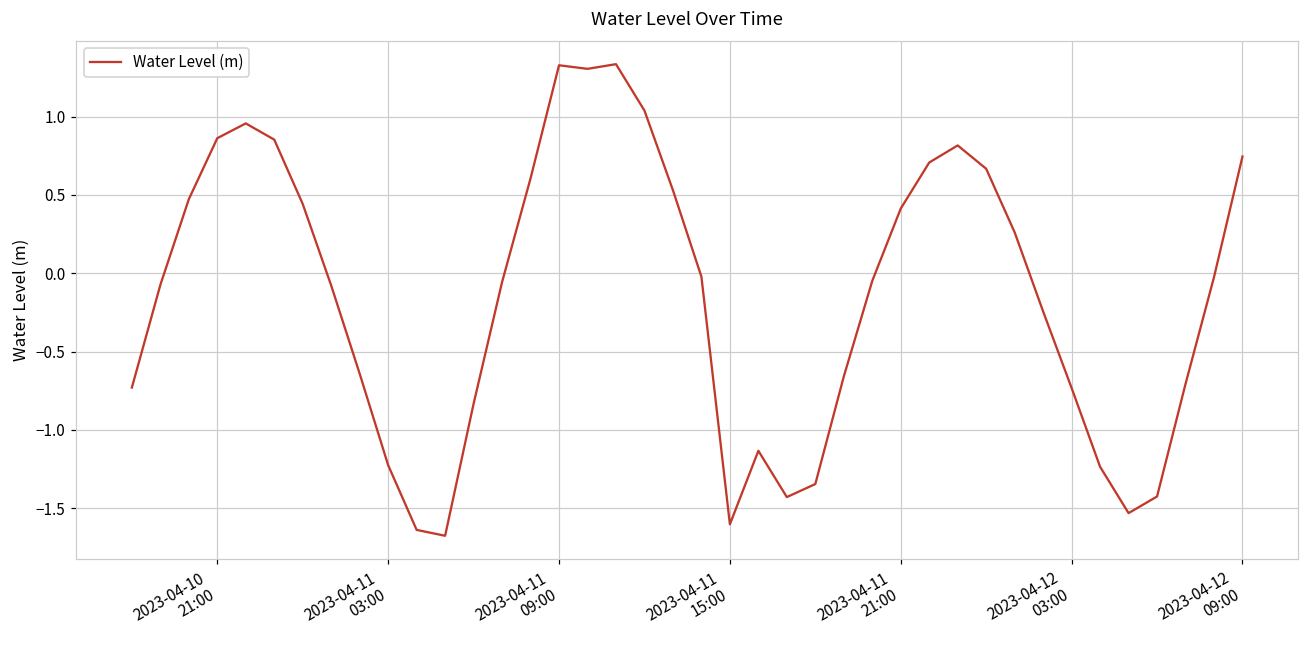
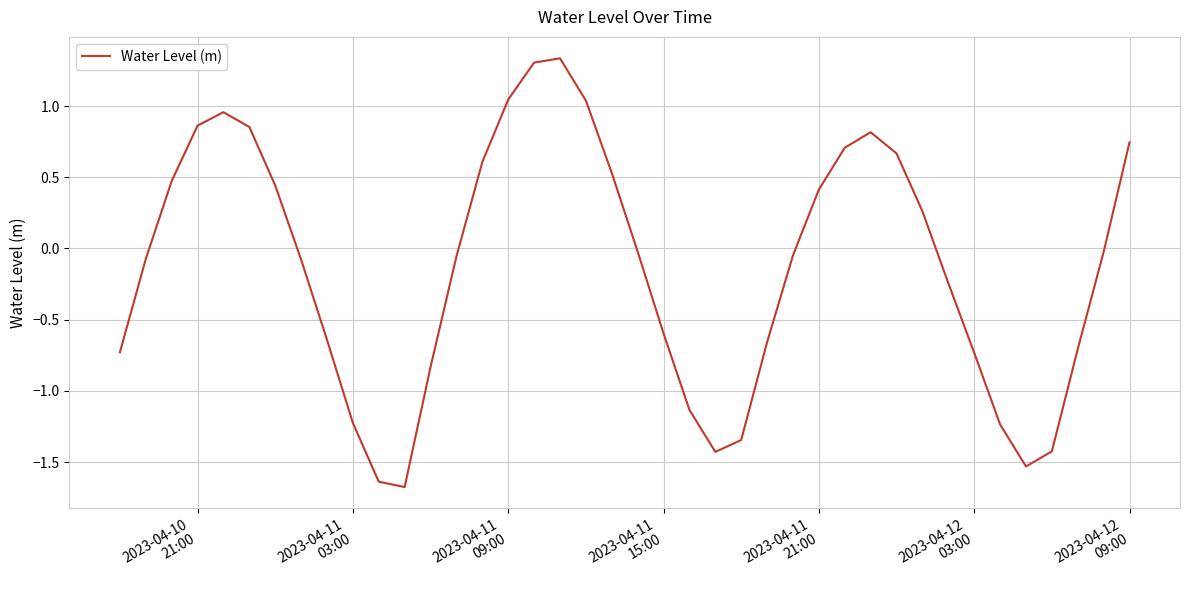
2023-04-11 09:00: 1.33 -> 1.05
2023-04-11 15:00: -1.60 -> -0.60
